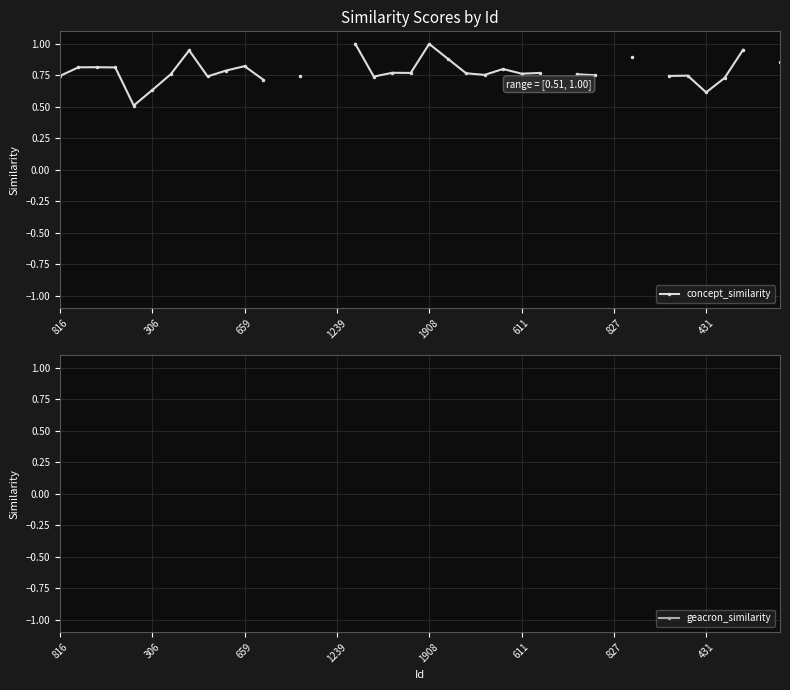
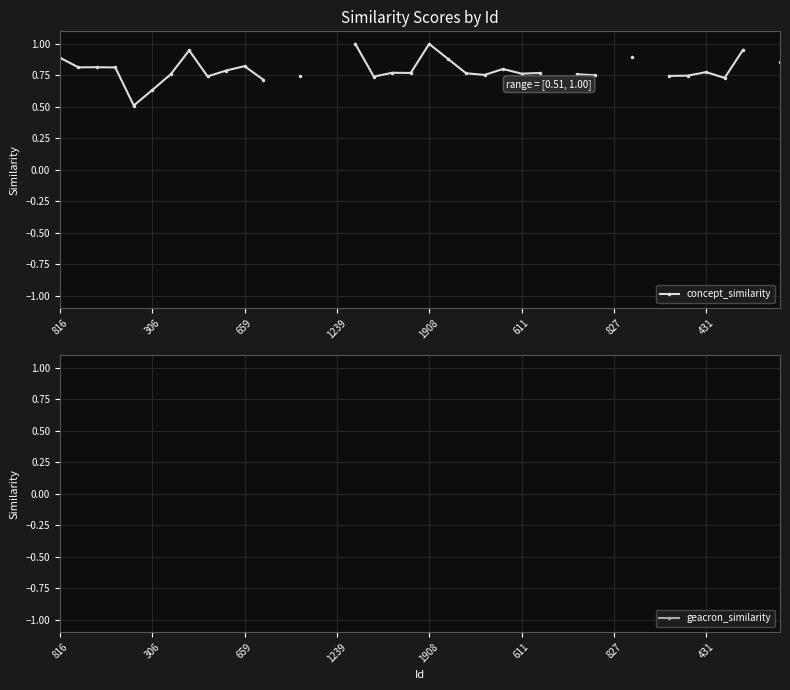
816: 0.75 -> 0.89
431: 0.62 -> 0.78
